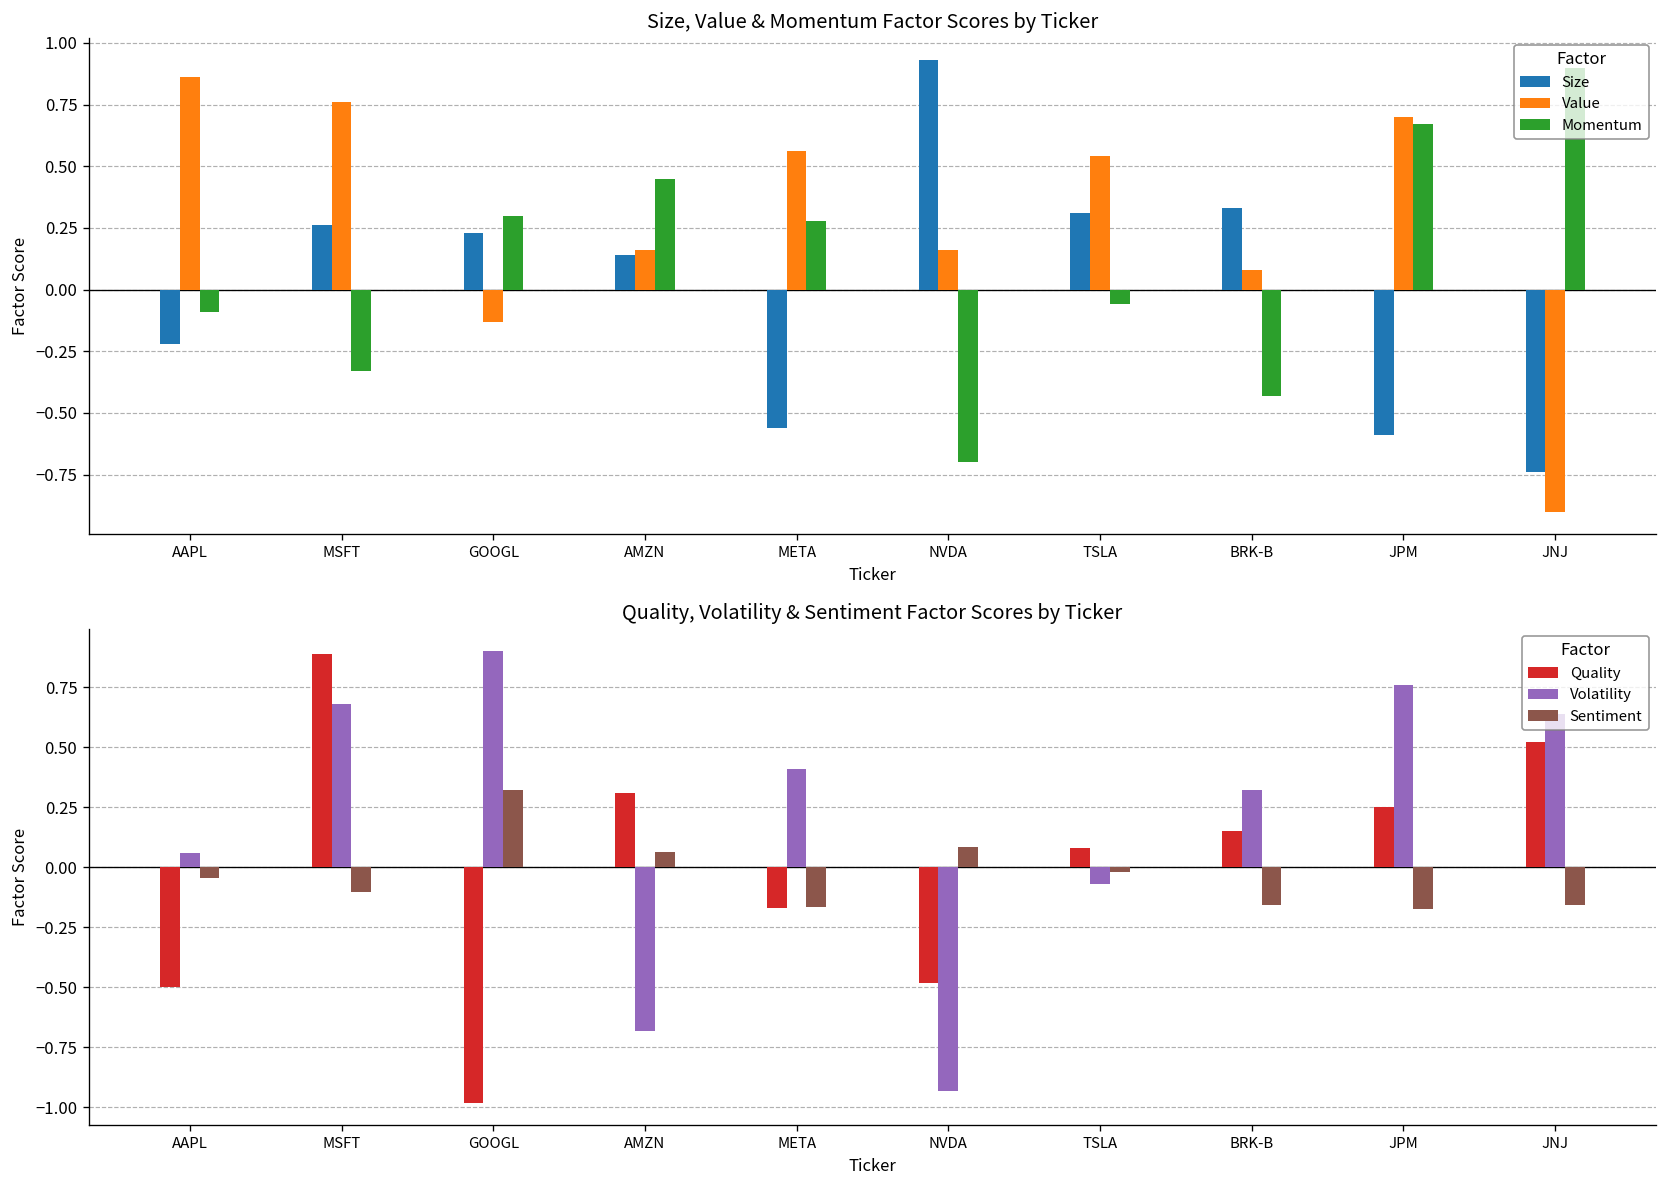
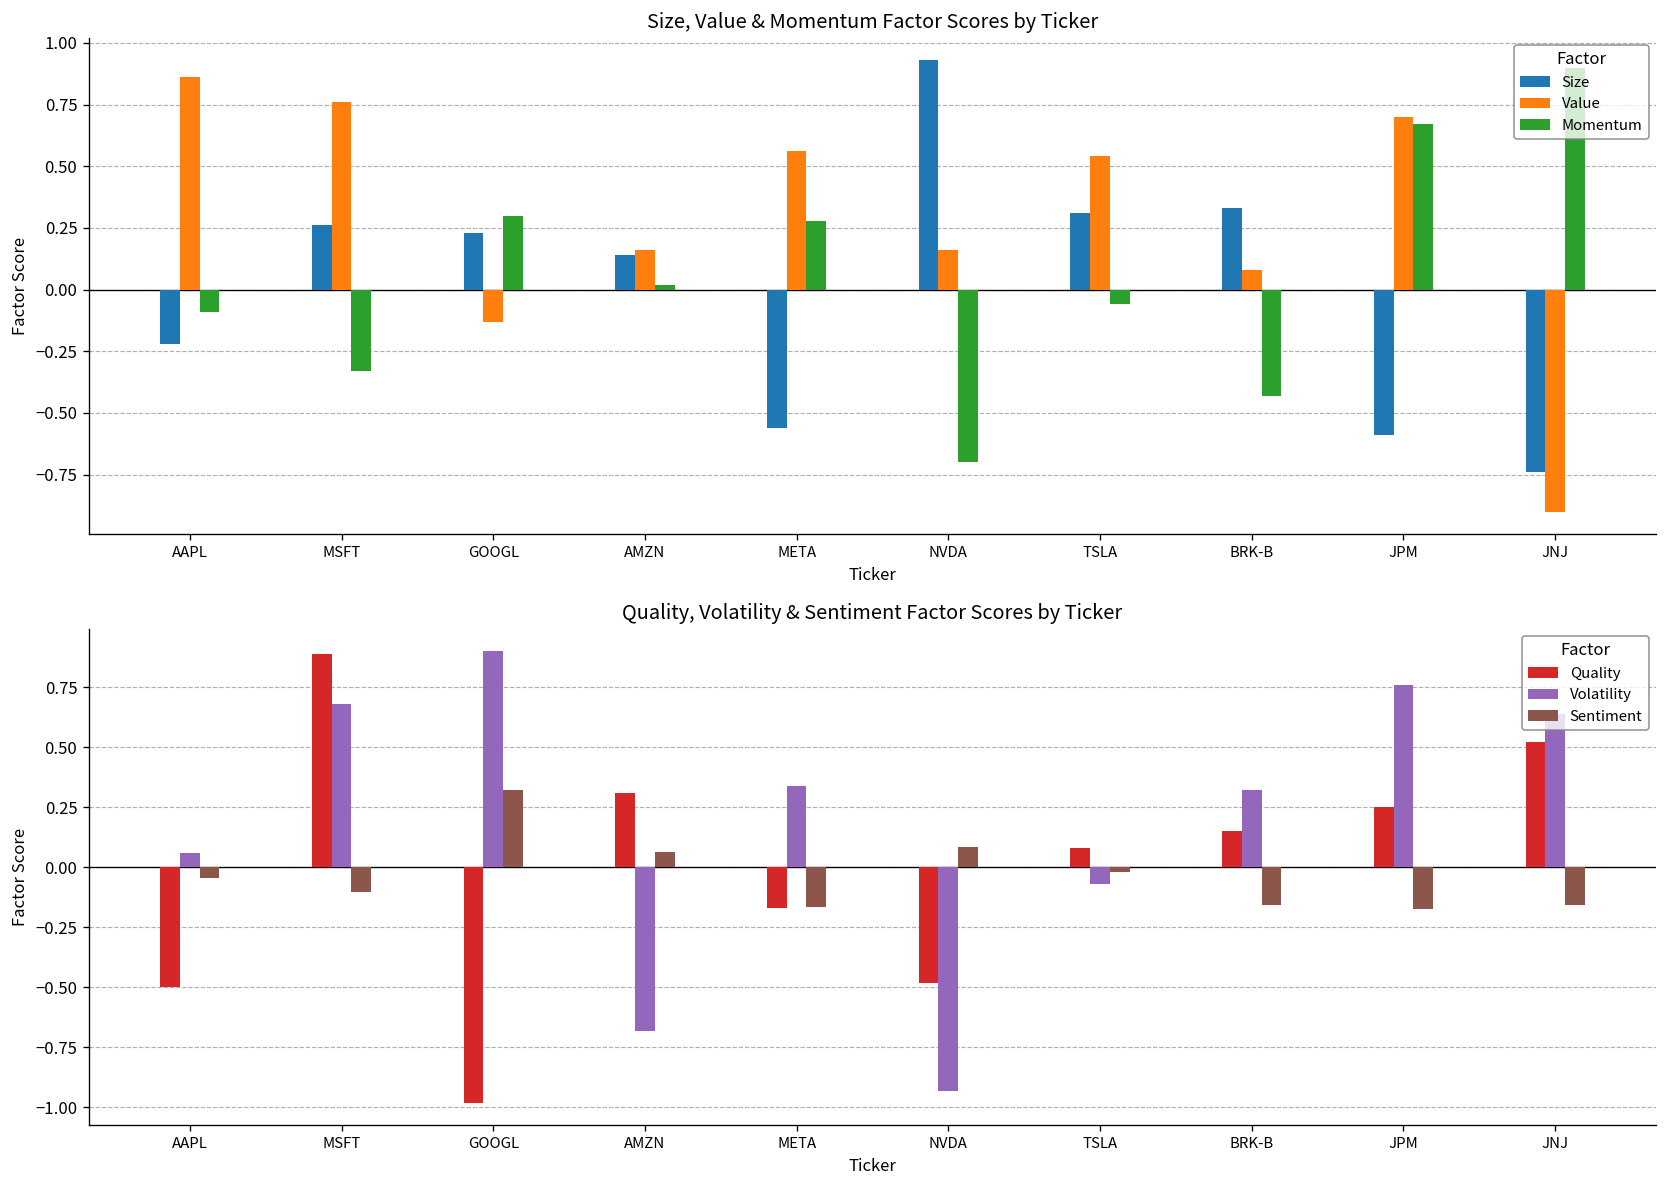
Size, Value & Momentum Factor Scores by Ticker, Momentum, AMZN: 0.45 -> 0.02
Quality, Volatility & Sentiment Factor Scores by Ticker, Volatility, META: 0.41 -> 0.34
